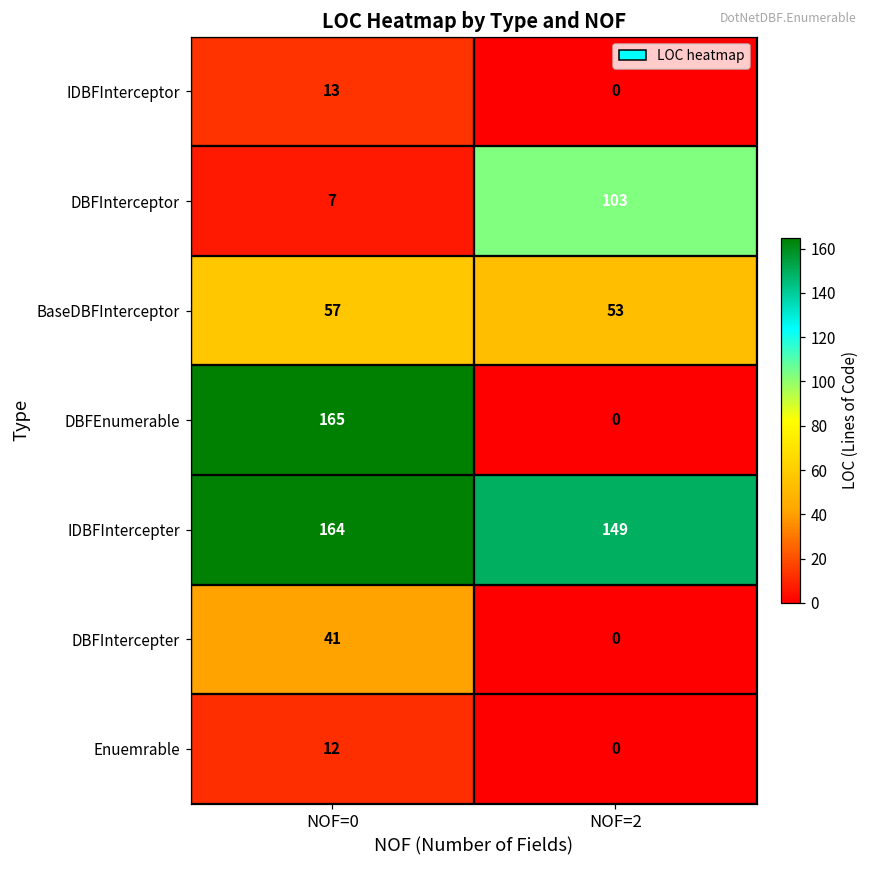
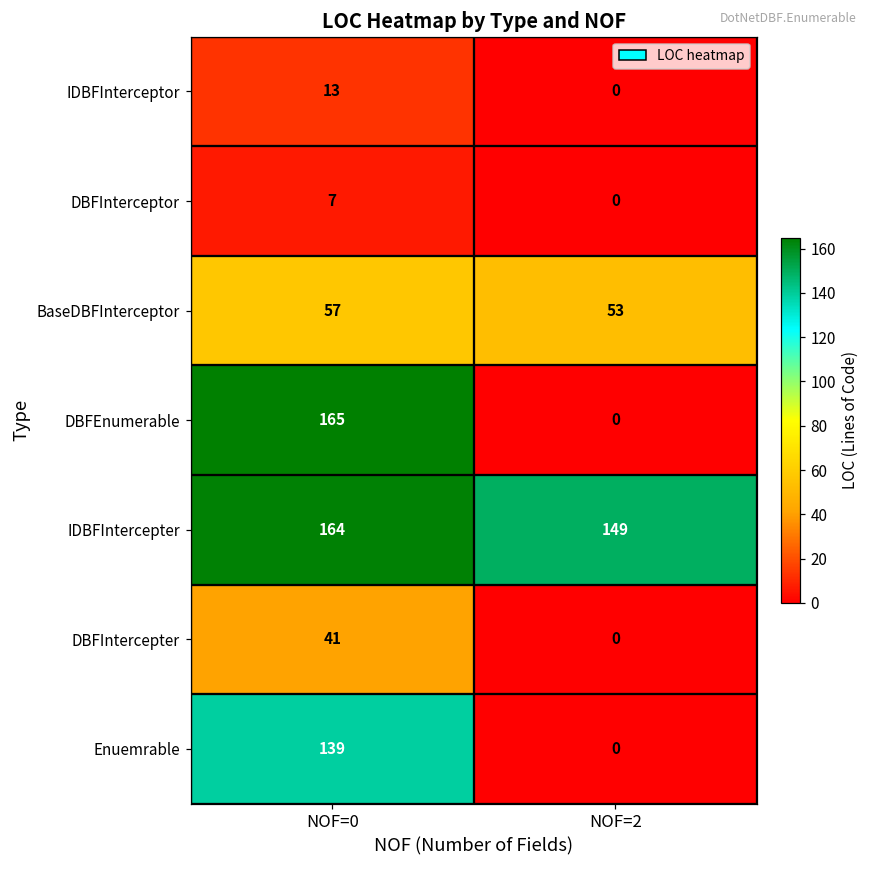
DBFInterceptor, NOF=2: 103 -> 0
Enuemrable, NOF=0: 12 -> 139
